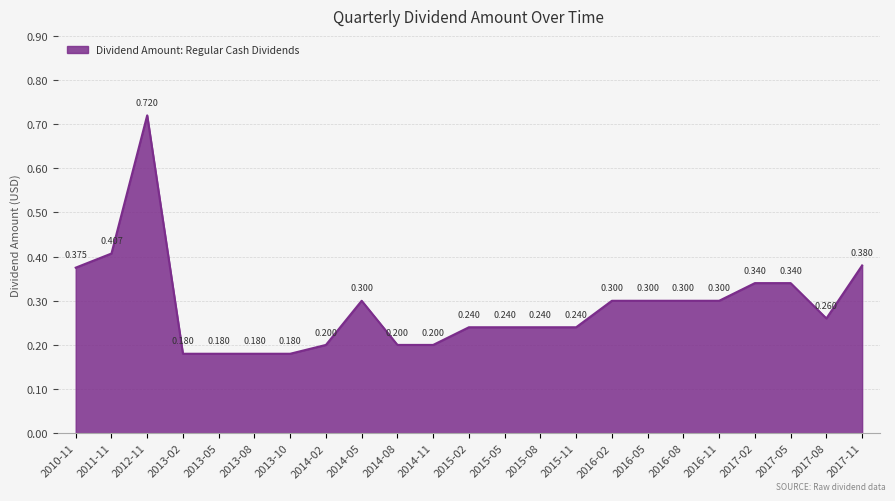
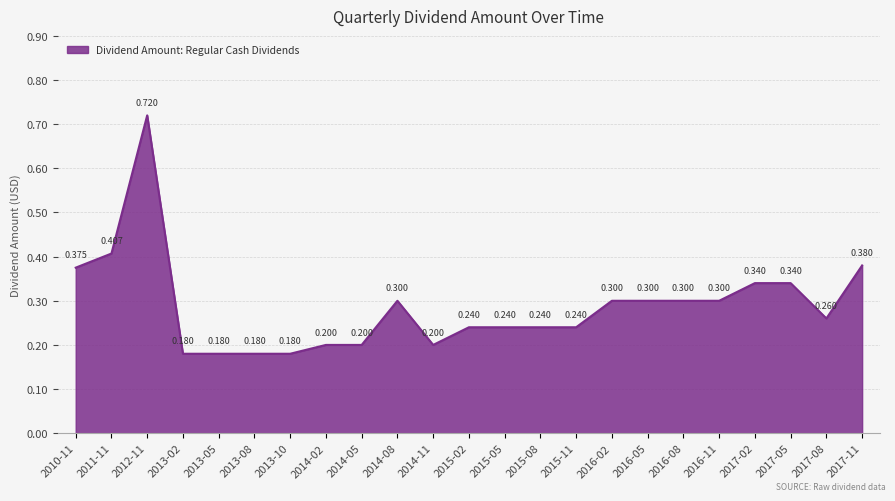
2014-05: 0.300 -> 0.200
2014-08: 0.200 -> 0.300
